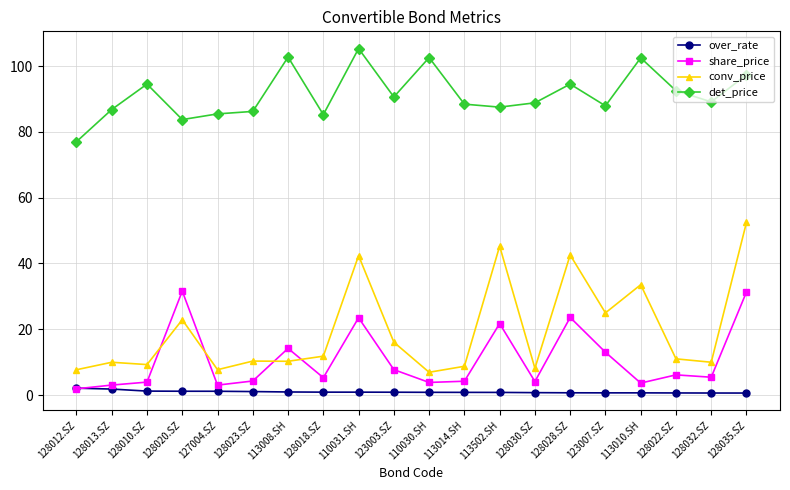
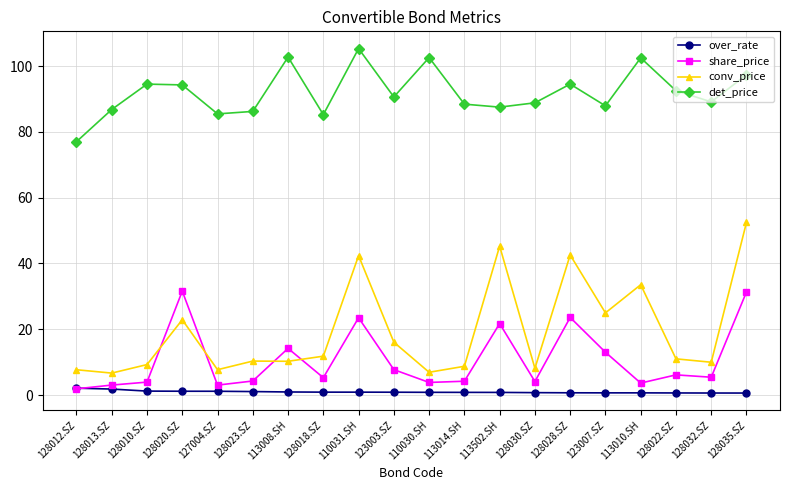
conv_price, 128013.SZ: 10 -> 7
det_price, 128020.SZ: 84 -> 94
